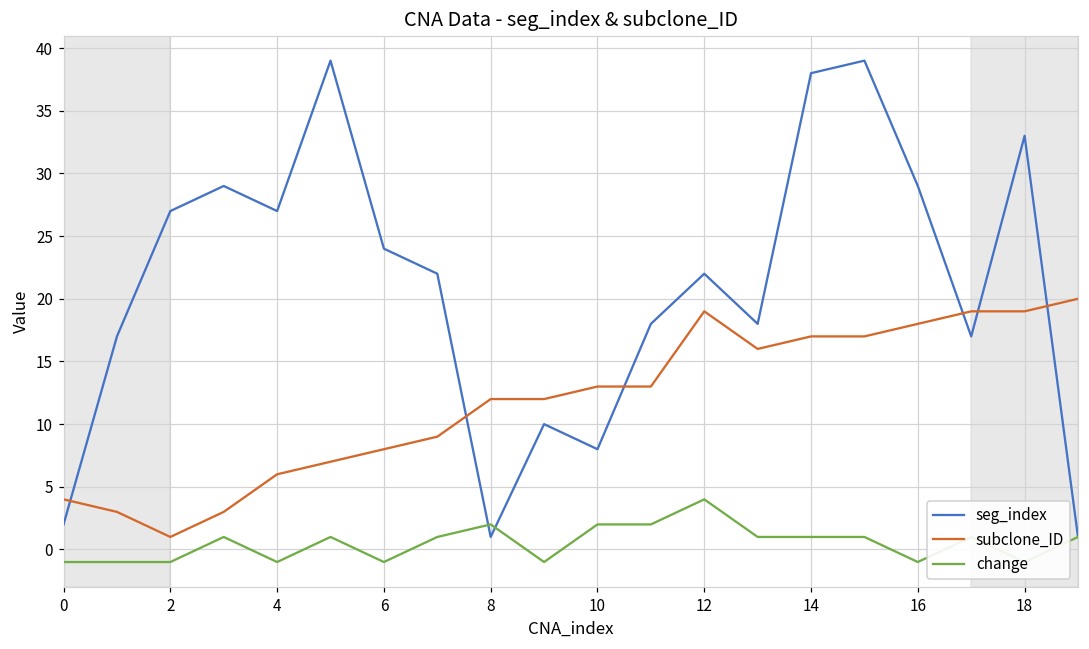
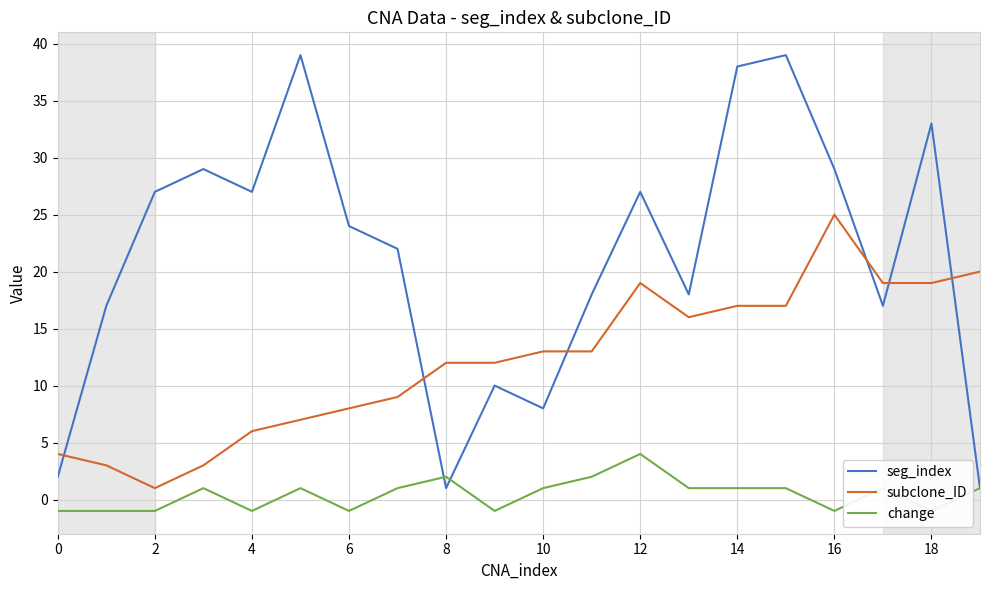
change, 10: 2 -> 1
seg_index, 12: 22 -> 27
subclone_ID, 16: 18 -> 25
